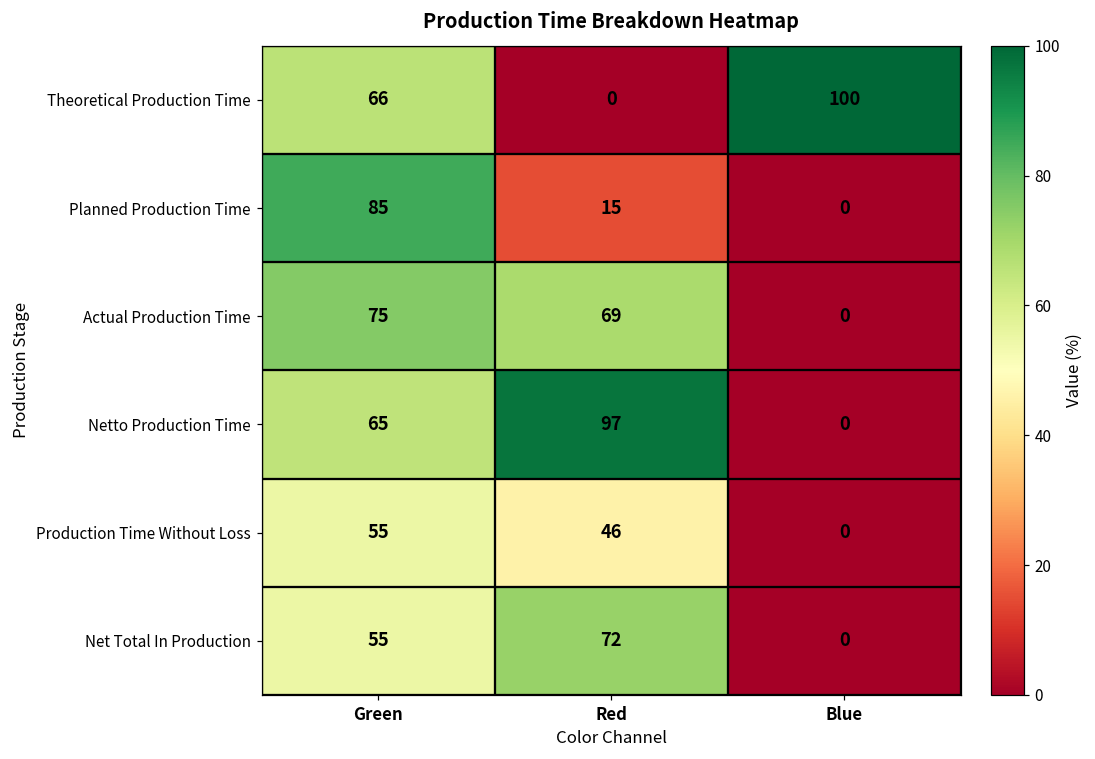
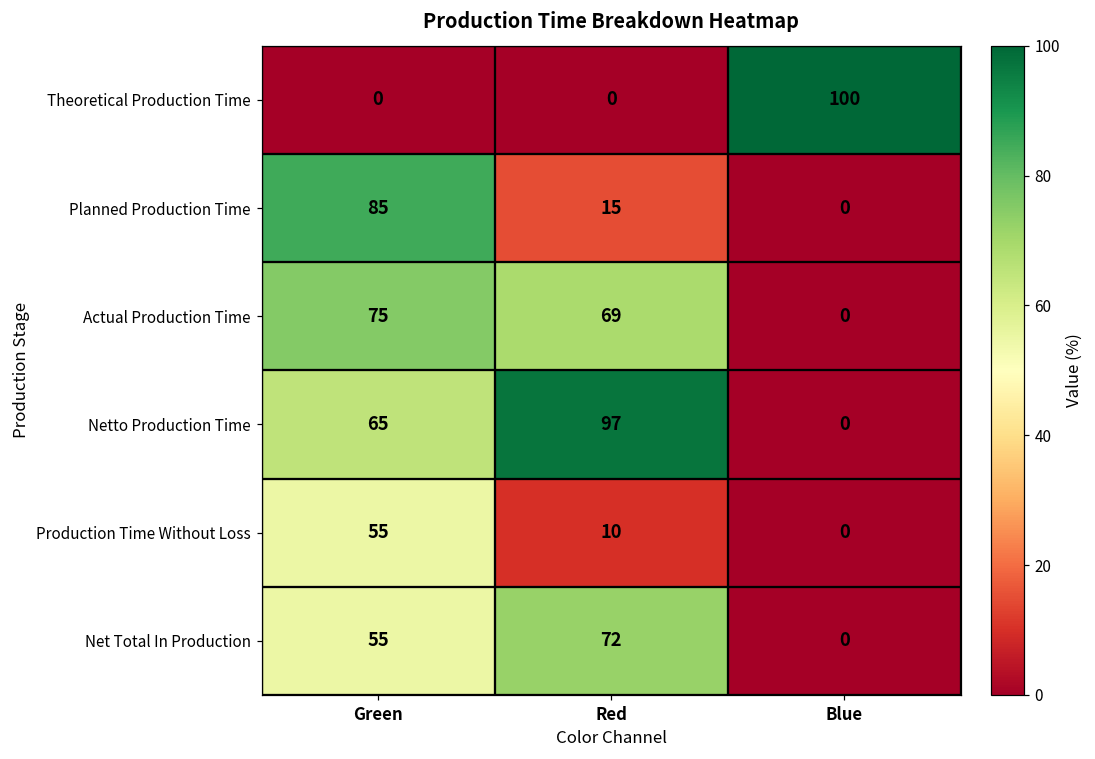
Theoretical Production Time, Green: 66 -> 0
Production Time Without Loss, Red: 46 -> 10
